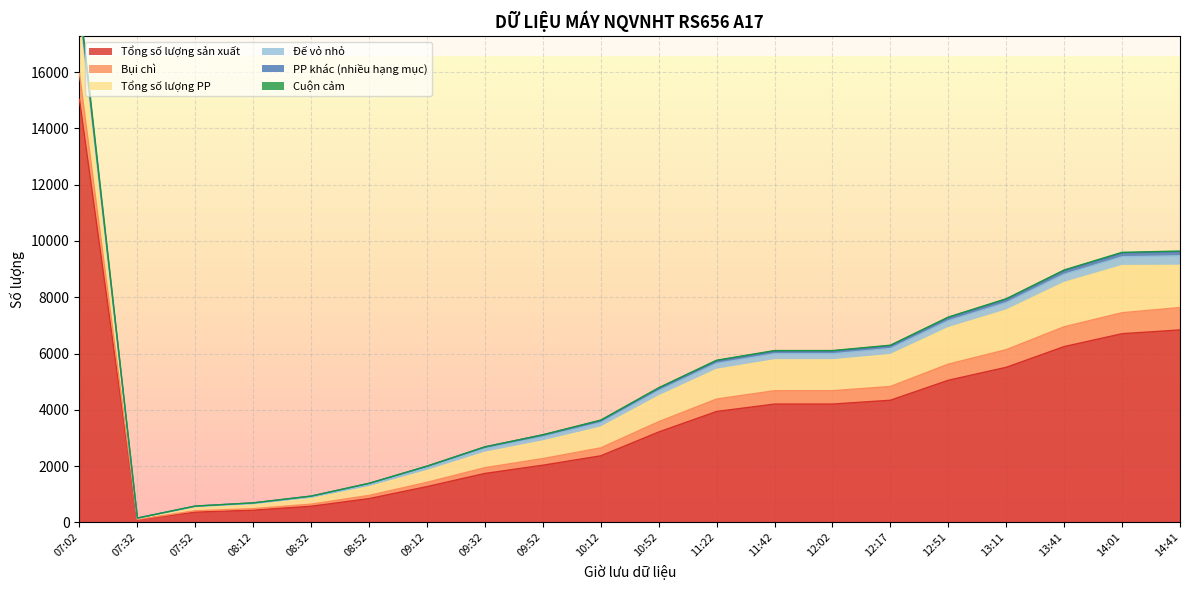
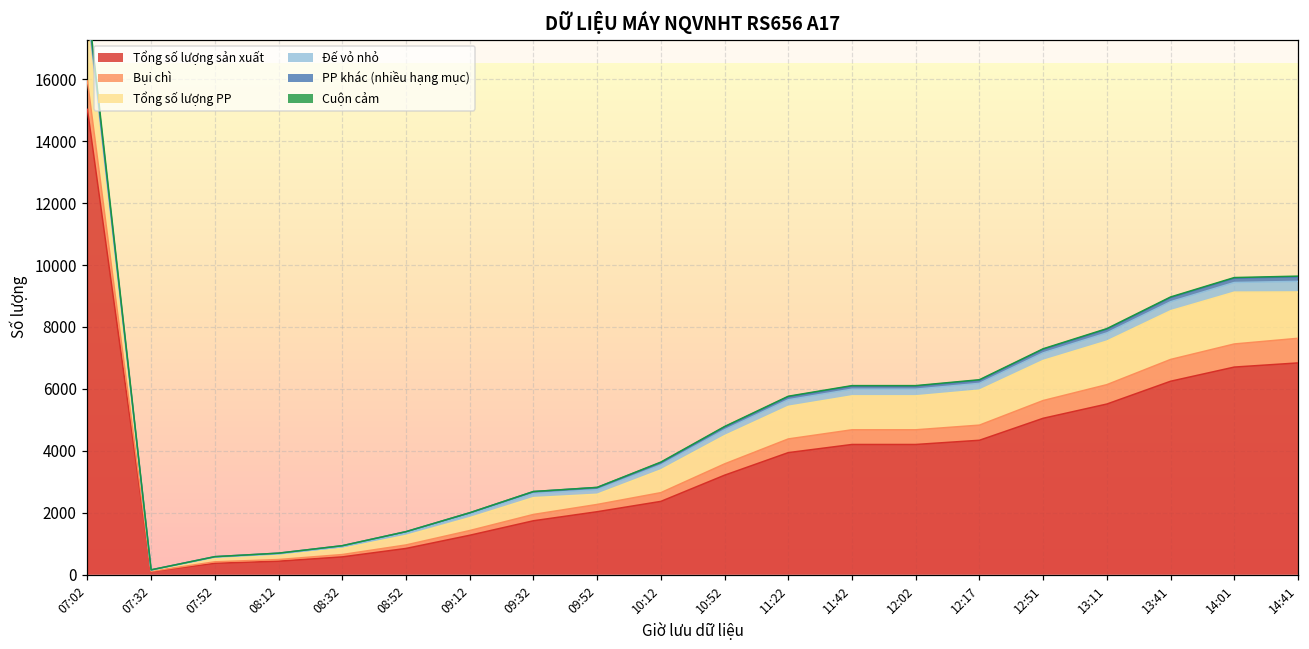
Tổng số lượng PP, 09:52: 600 -> 300
